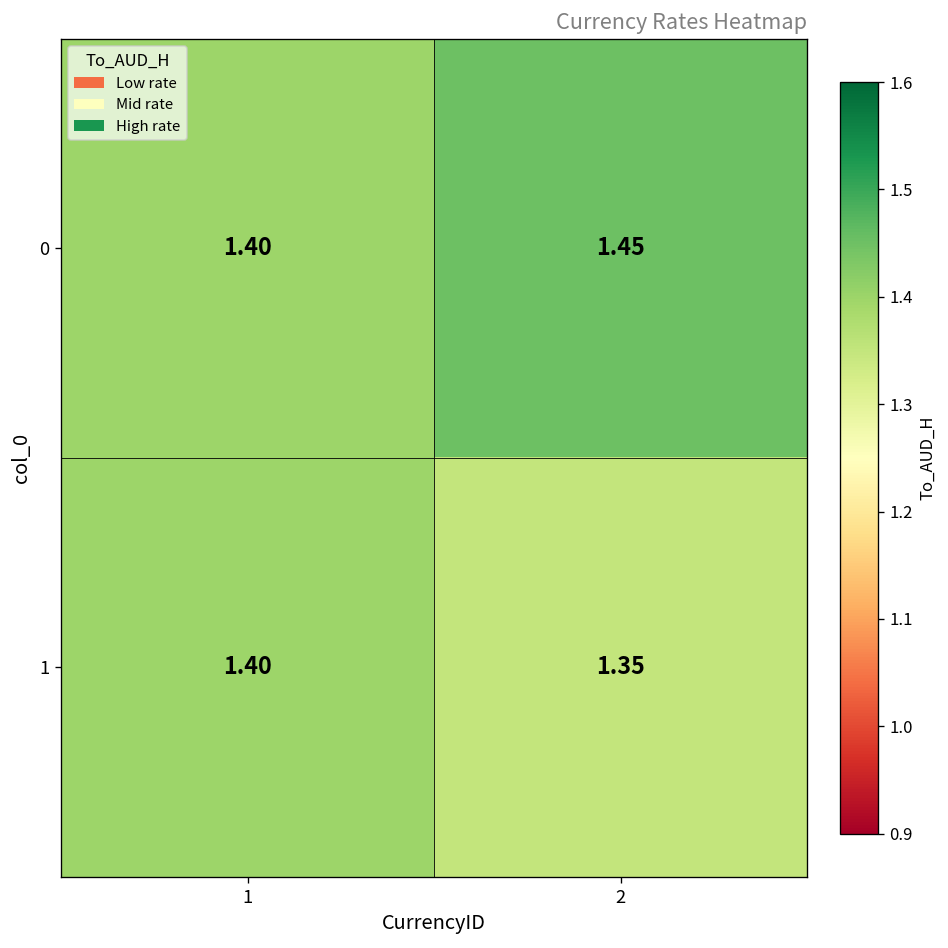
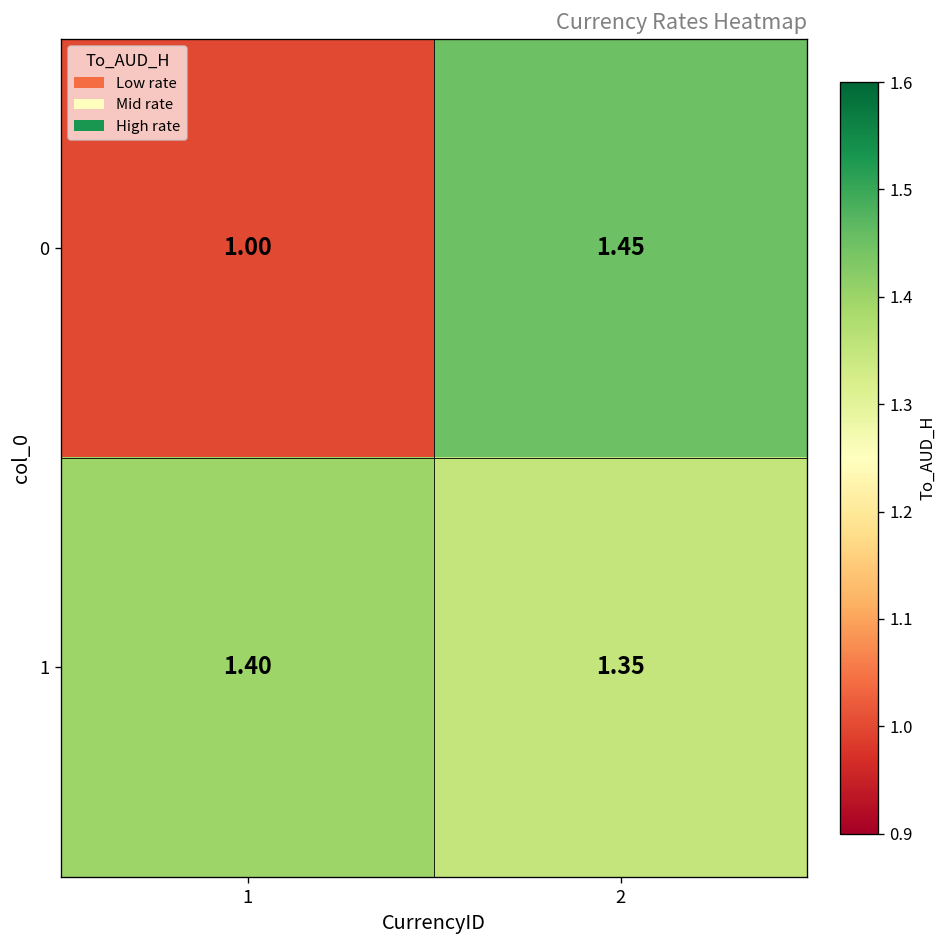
0, 1: 1.40 -> 1.00
